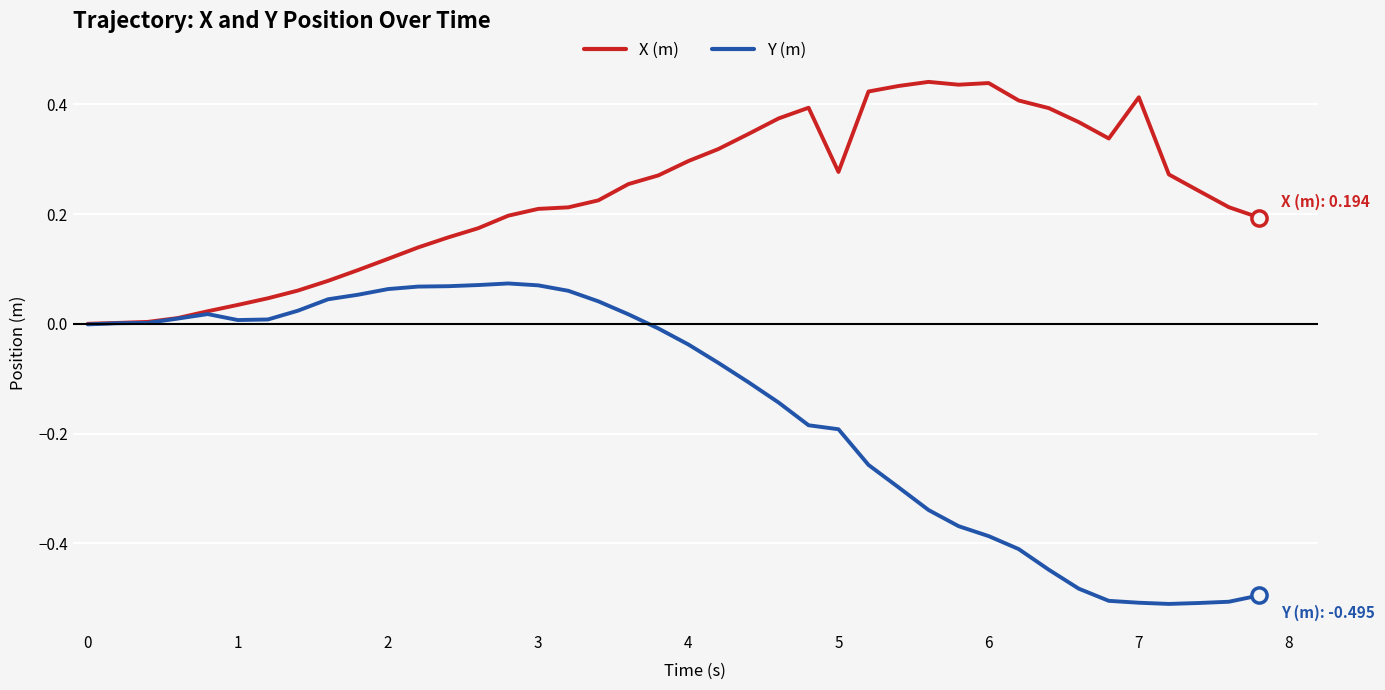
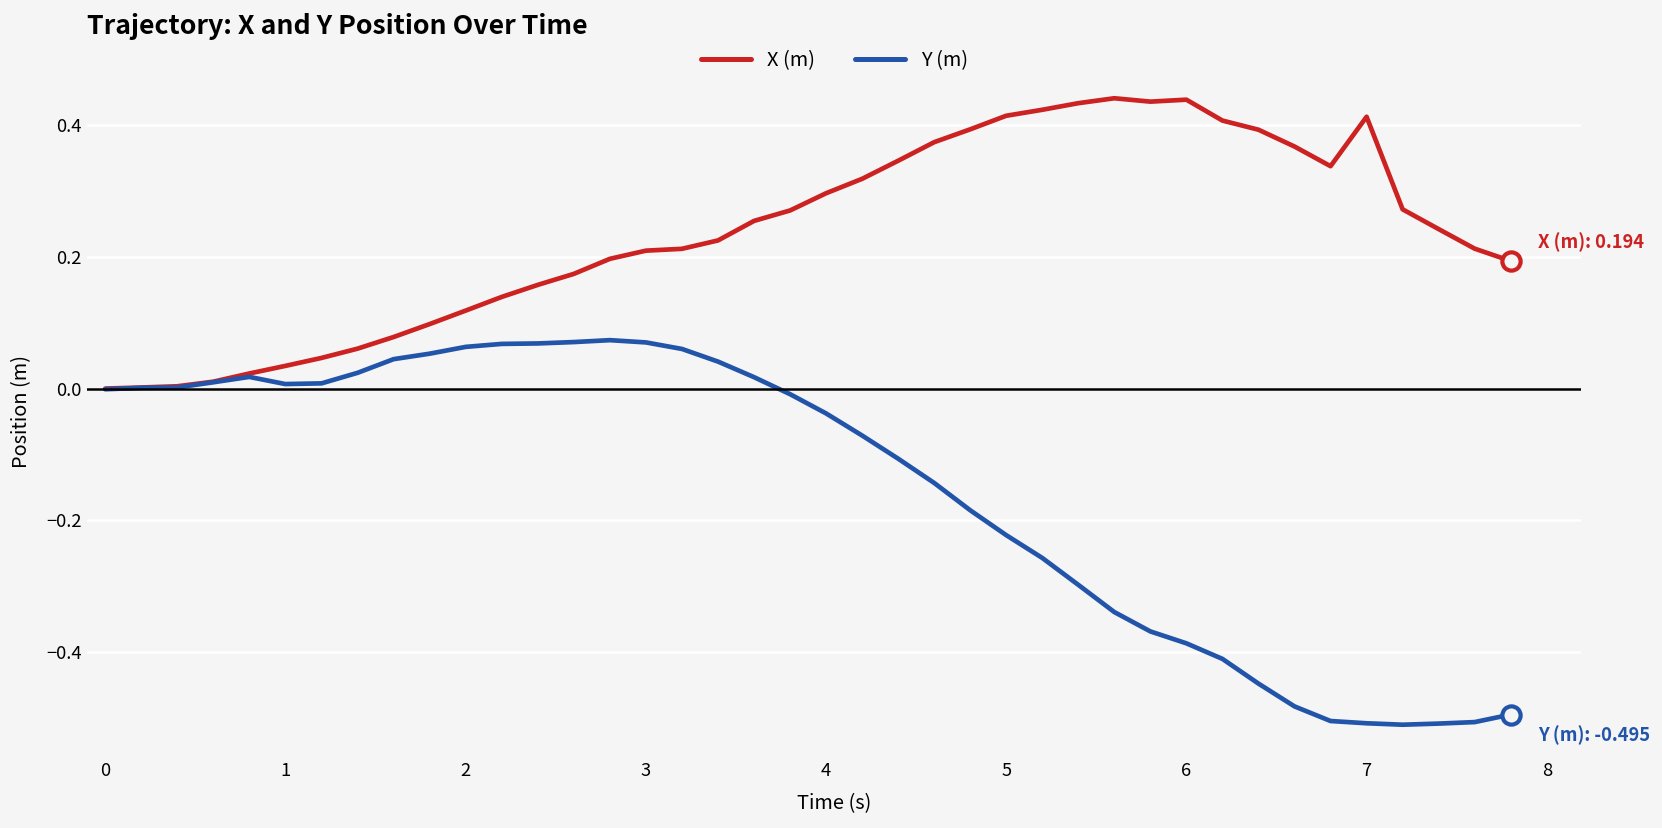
X (m), 5: 0.28 -> 0.41
Y (m), 5: -0.19 -> -0.22
